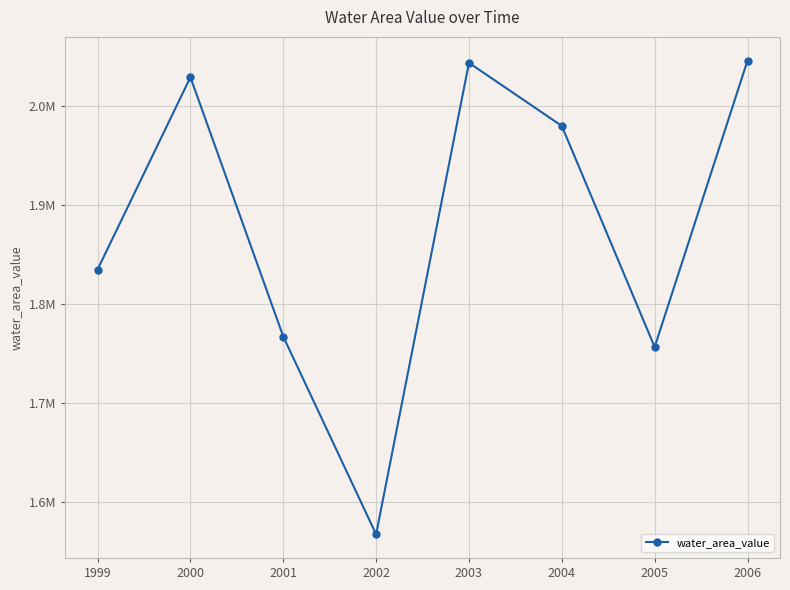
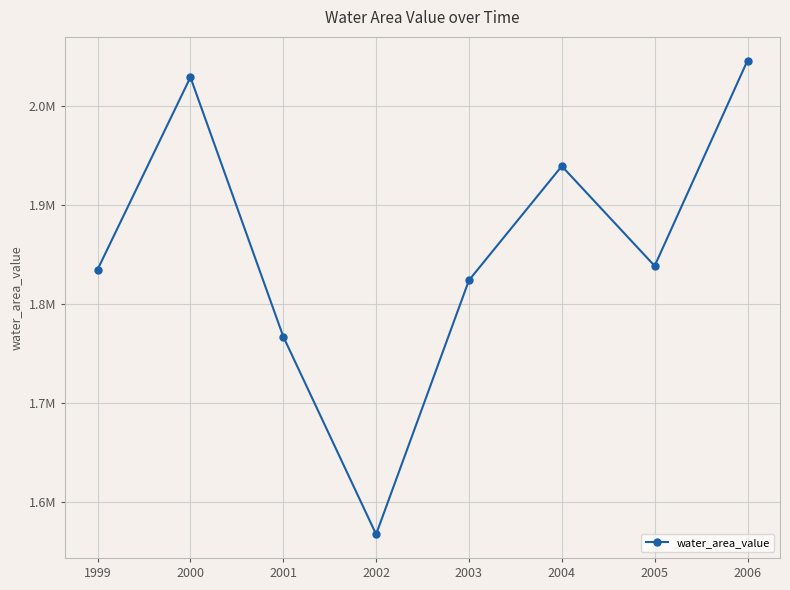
2003: 2040000 -> 1820000
2004: 1980000 -> 1940000
2005: 1760000 -> 1840000
